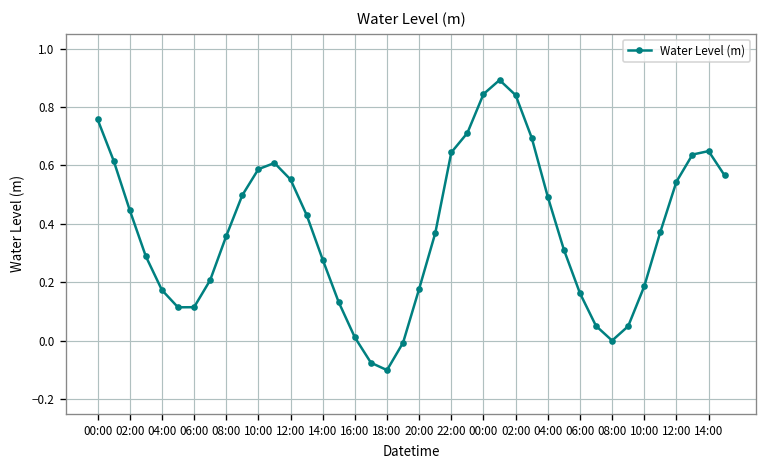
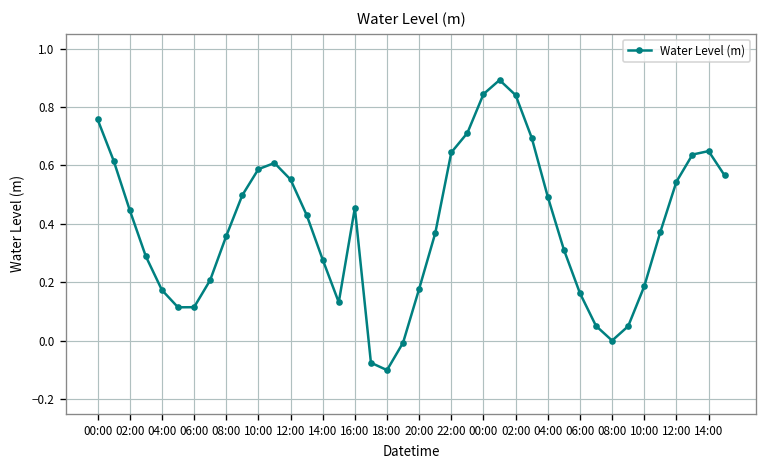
16:00: 0.01 -> 0.45
